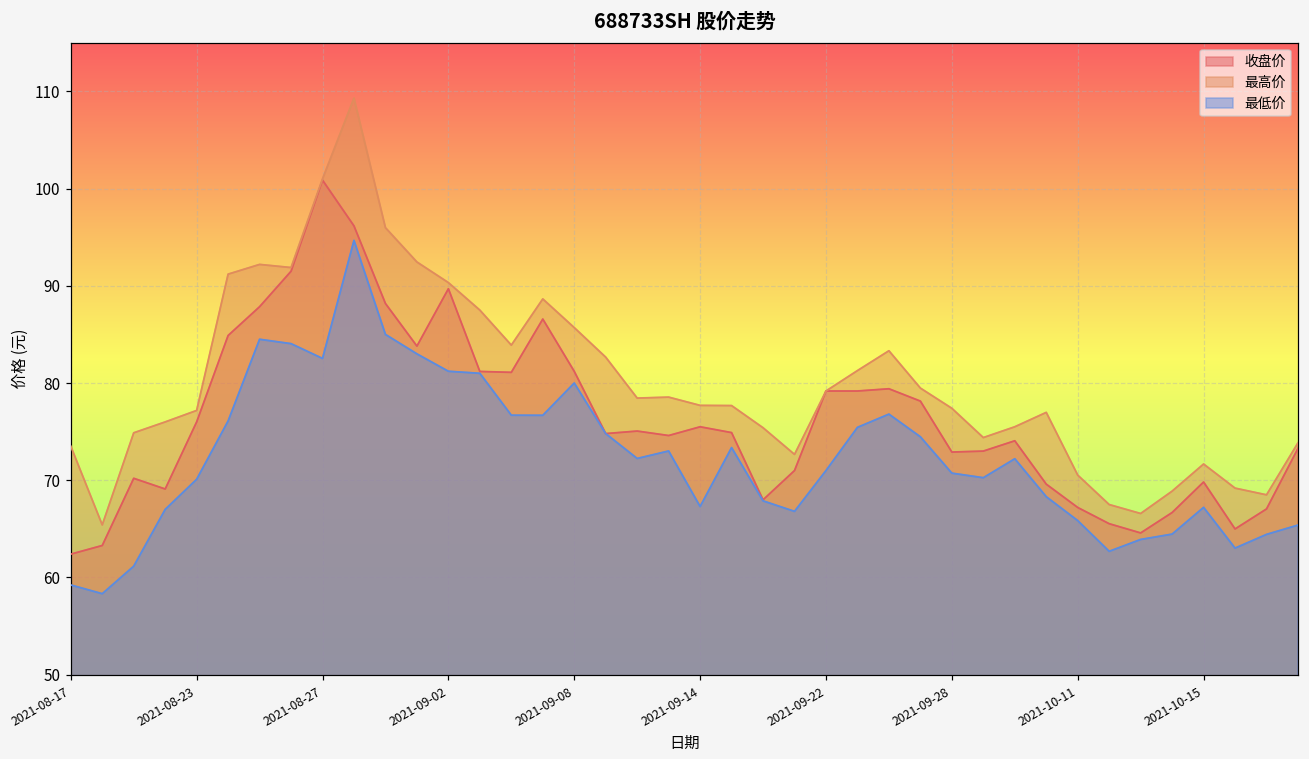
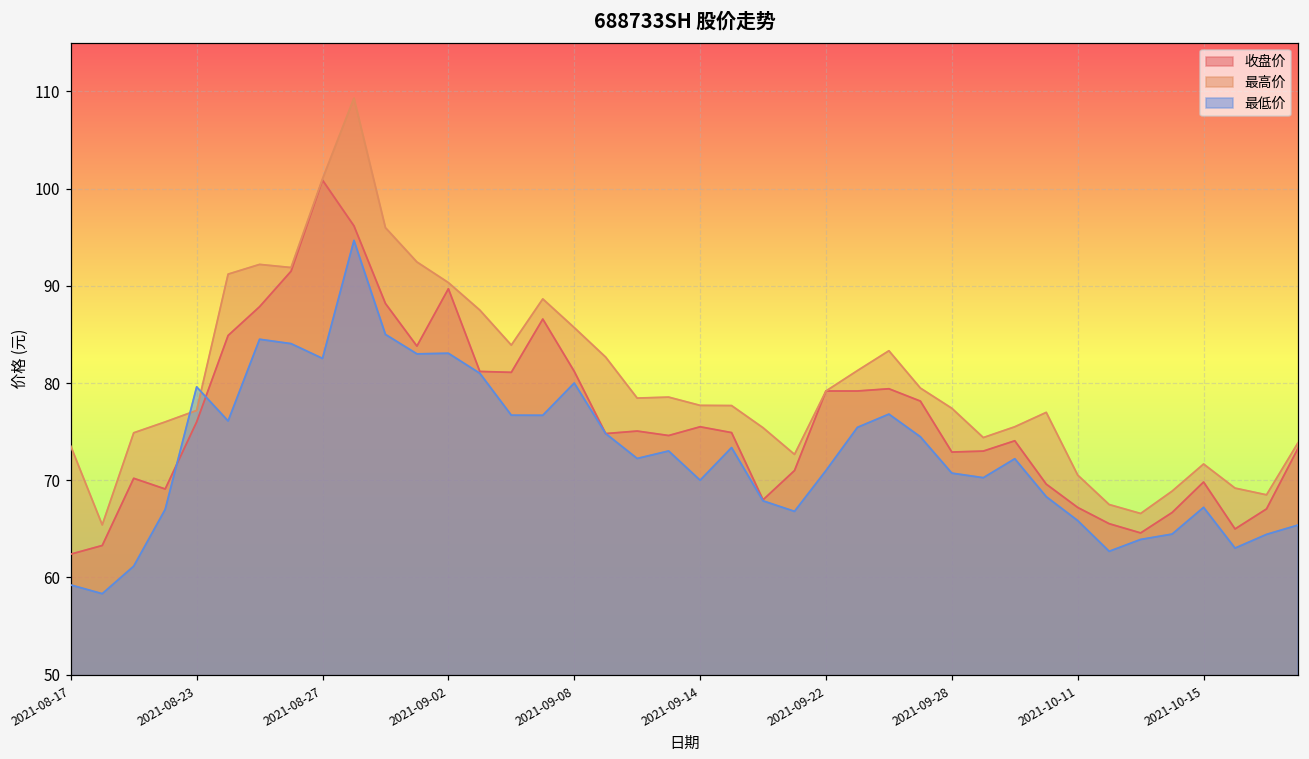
最低价, 2021-08-23: 70 -> 80
最低价, 2021-09-02: 81 -> 83
最低价, 2021-09-14: 67 -> 70
